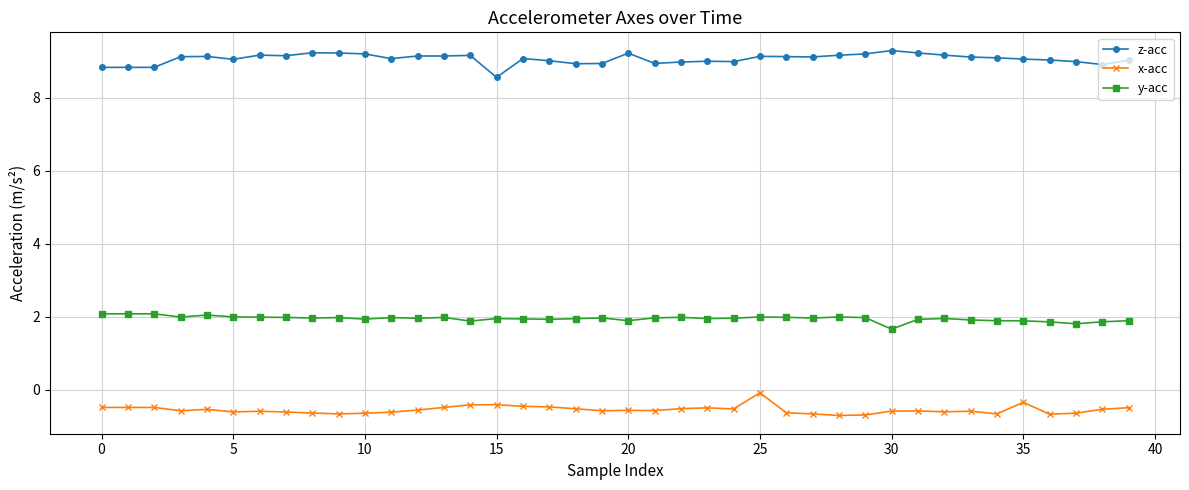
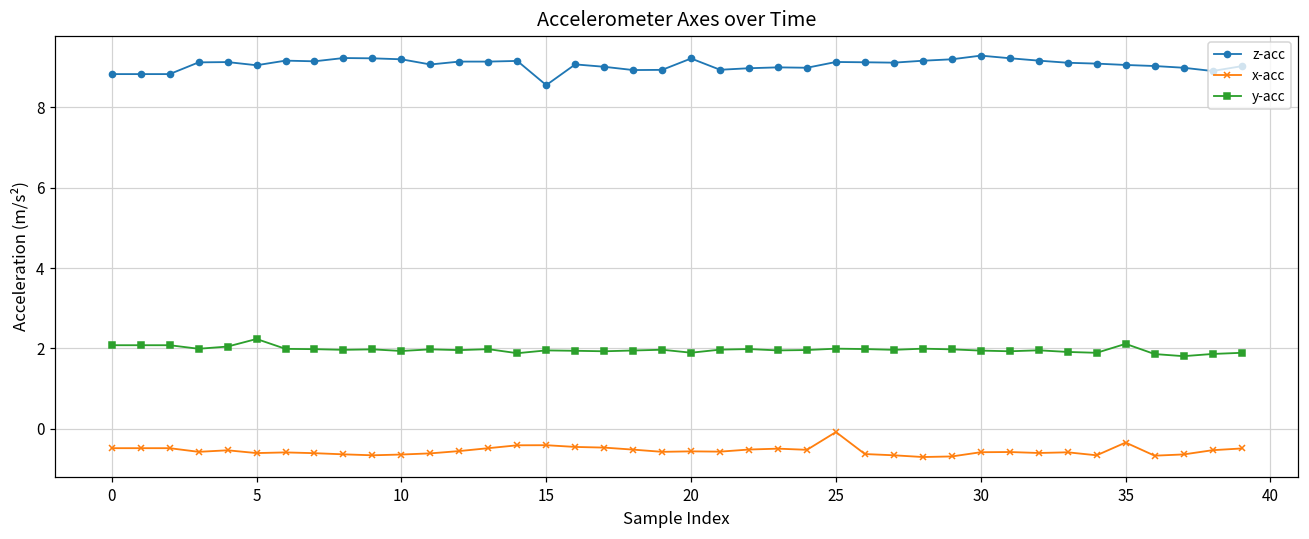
y-acc, 5: 2.0 -> 2.2
y-acc, 30: 1.7 -> 1.9
y-acc, 35: 1.9 -> 2.1
